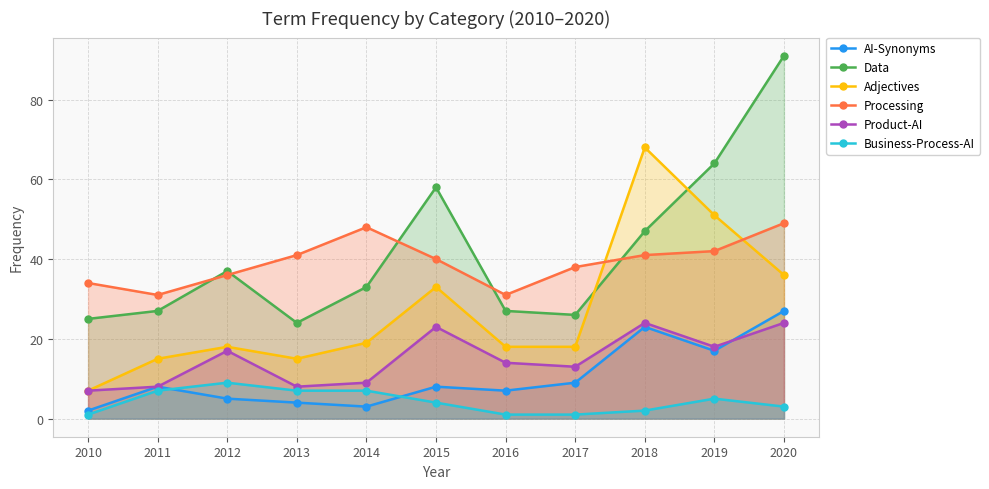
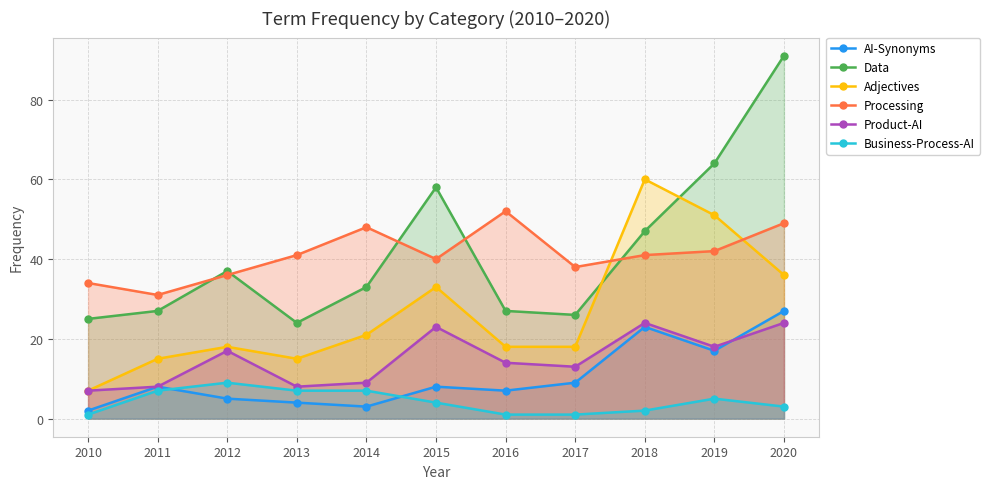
Adjectives, 2014: 19 -> 21
Processing, 2016: 31 -> 52
Adjectives, 2018: 68 -> 60
